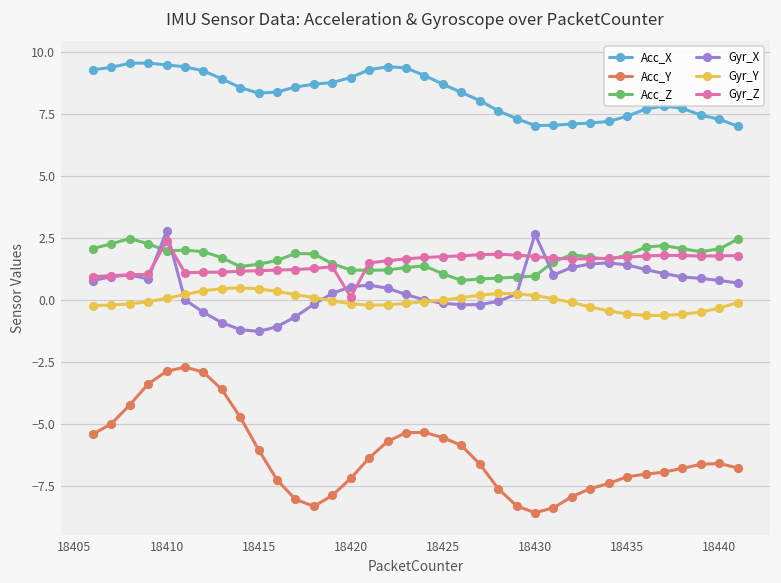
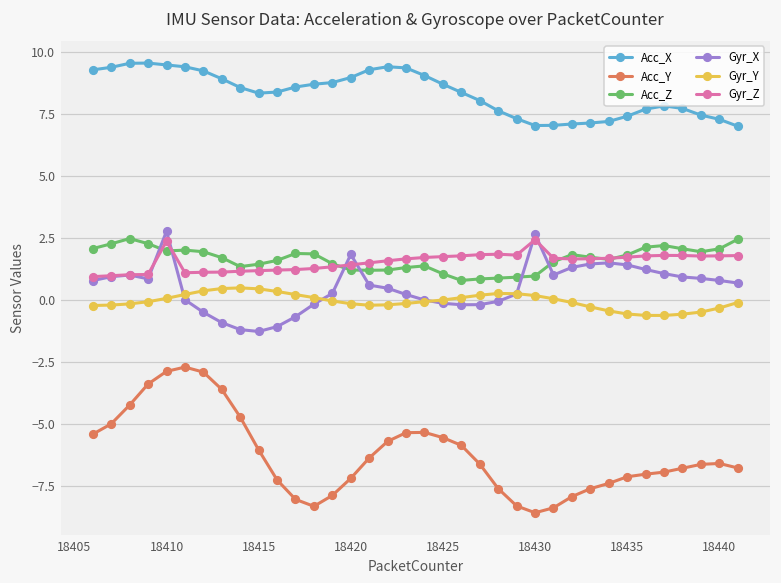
Gyr_X, 18420: 0.5 -> 1.8
Gyr_Z, 18420: 0.1 -> 1.4
Gyr_Z, 18430: 1.7 -> 2.4
